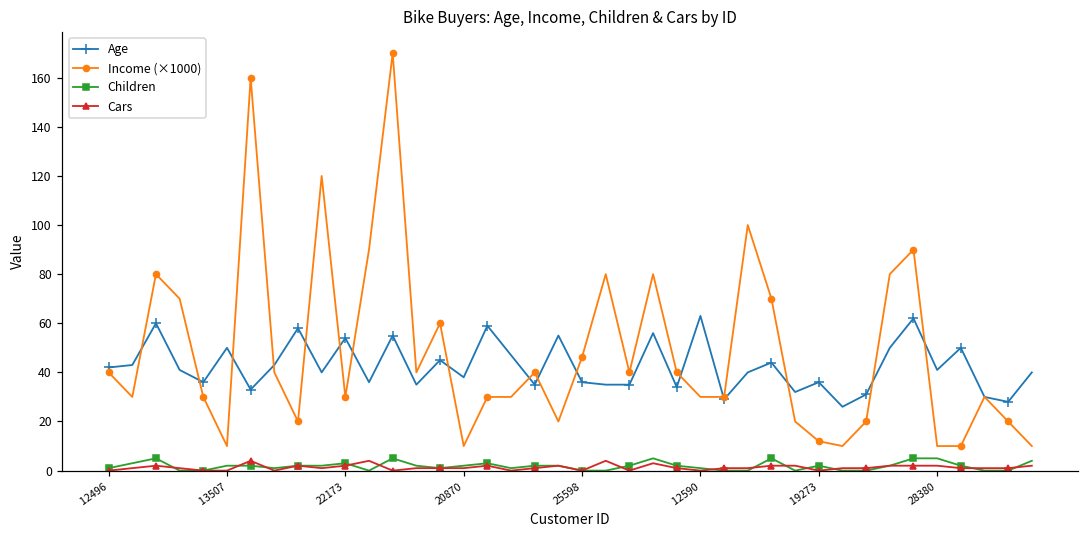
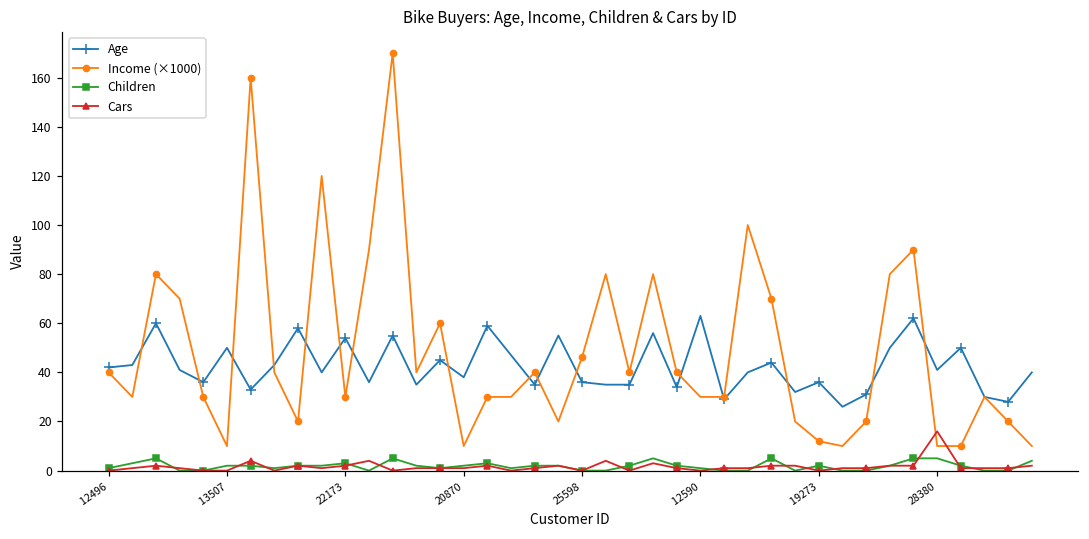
Cars, 28380: 2 -> 16
